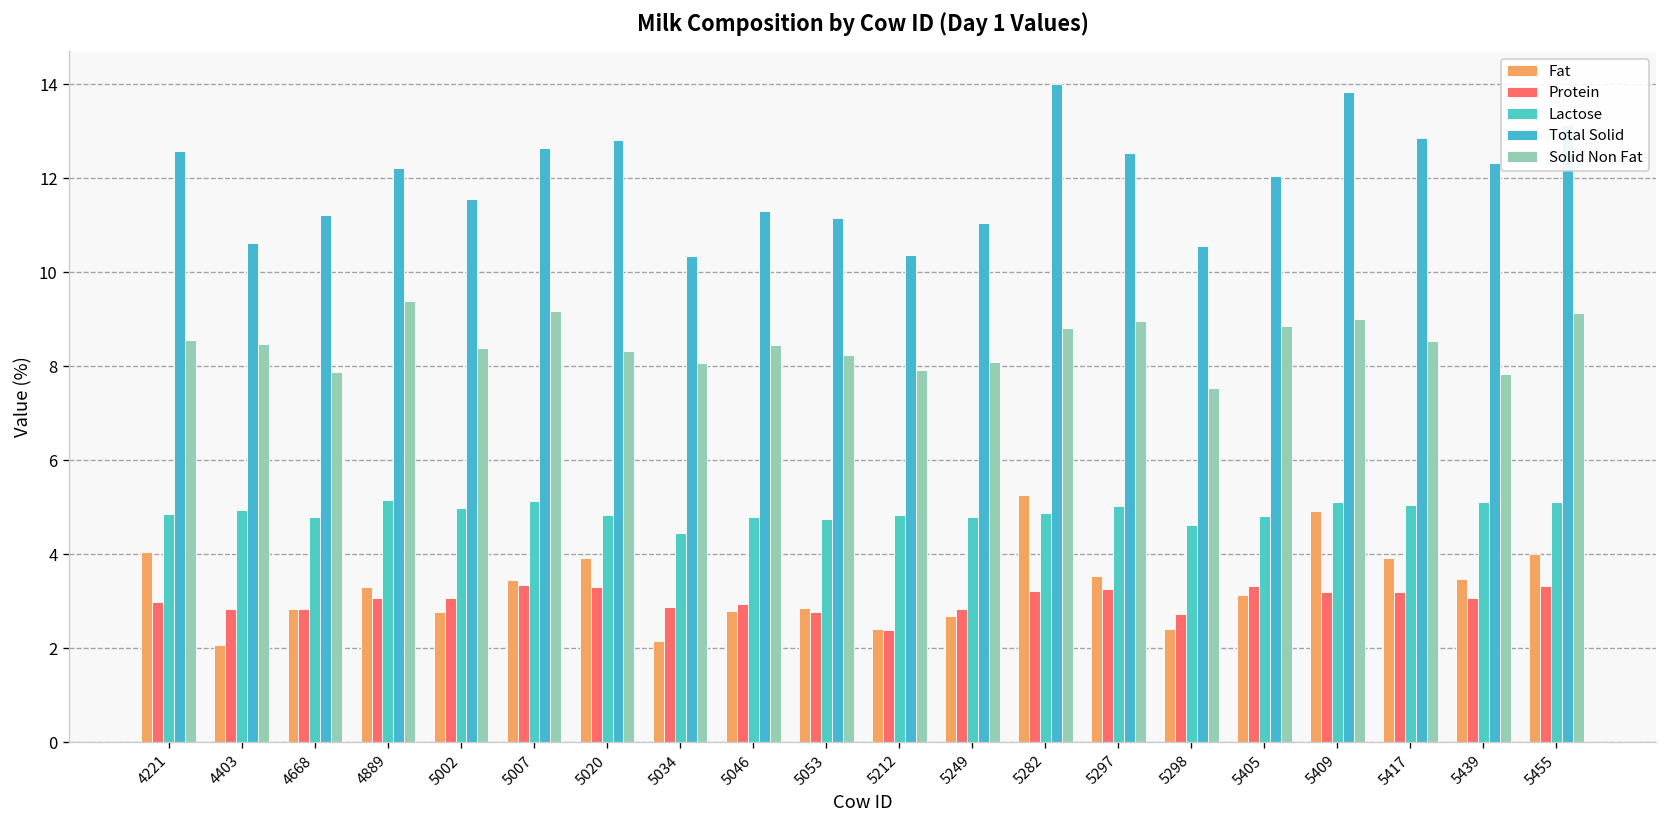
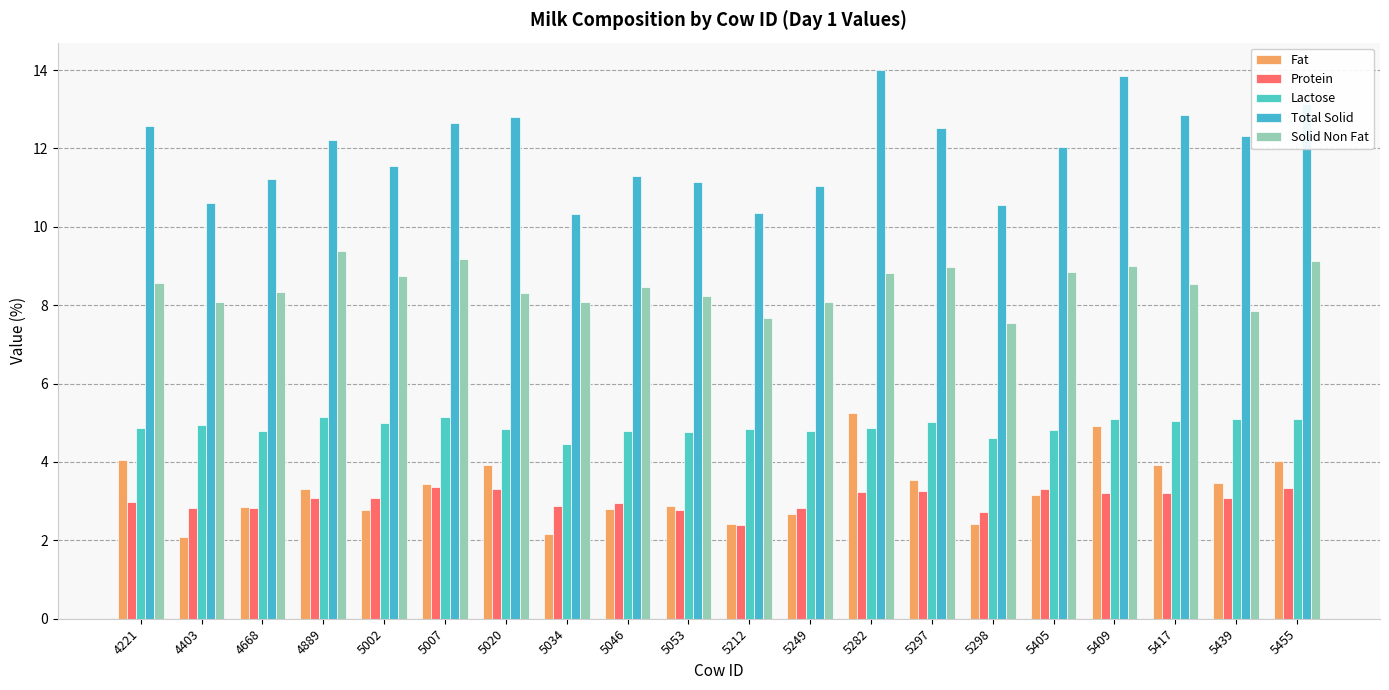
Solid Non Fat, 4403: 8.5 -> 8.1
Solid Non Fat, 4668: 7.9 -> 8.3
Solid Non Fat, 5002: 8.4 -> 8.7
Solid Non Fat, 5212: 7.9 -> 7.7
